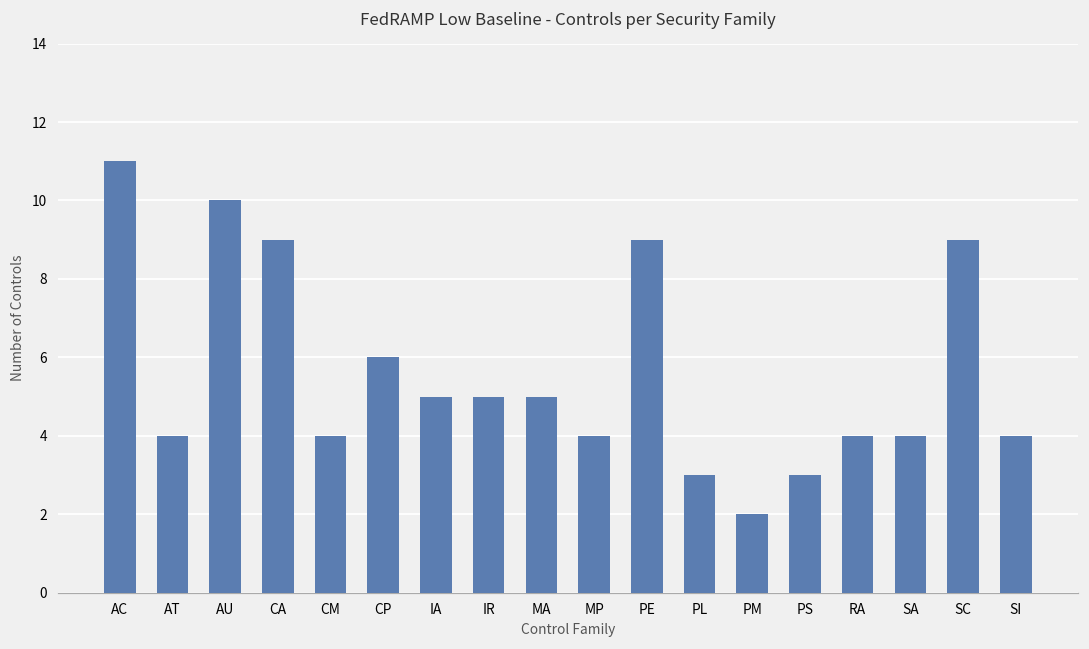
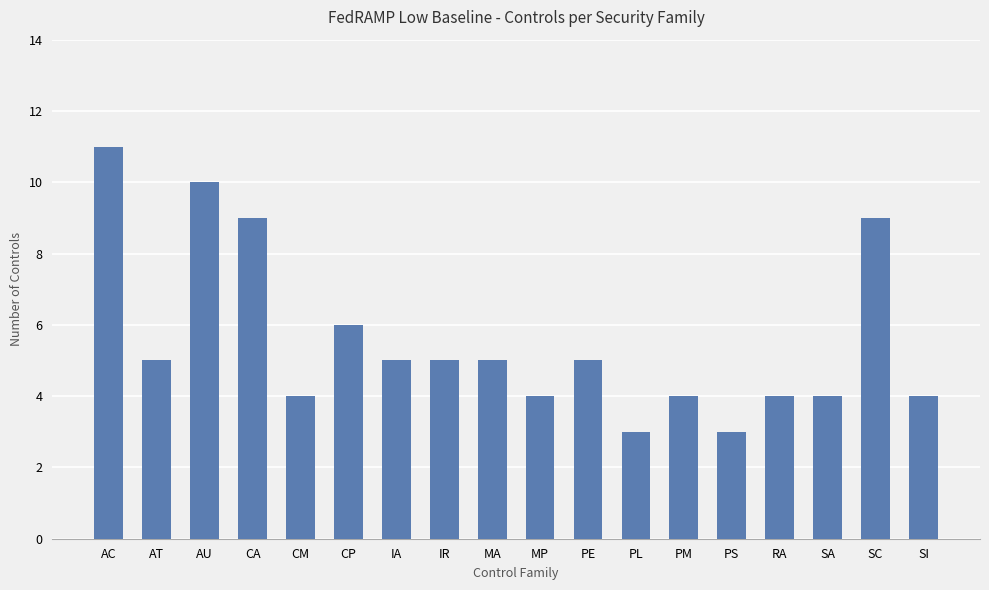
AT: 4 -> 5
PE: 9 -> 5
PM: 2 -> 4
